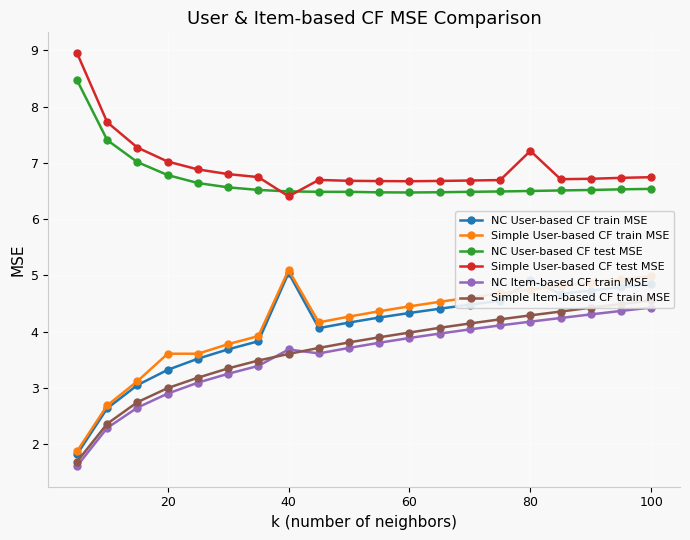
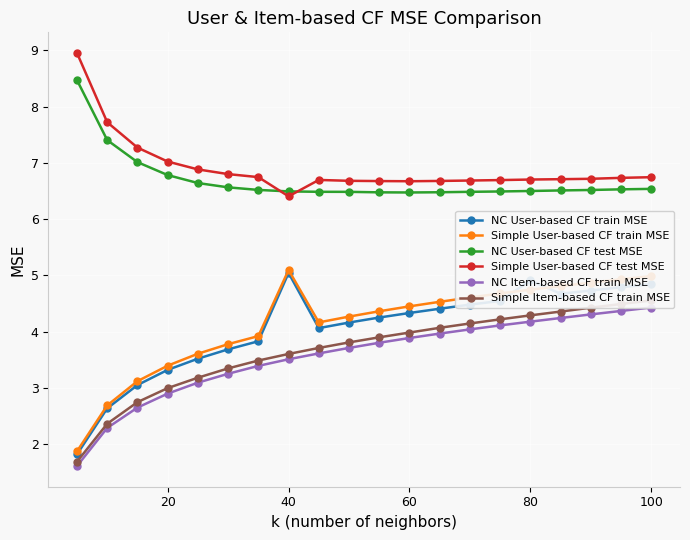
Simple User-based CF train MSE, 20: 3.6 -> 3.4
NC Item-based CF train MSE, 40: 3.7 -> 3.5
Simple User-based CF test MSE, 80: 7.2 -> 6.7
